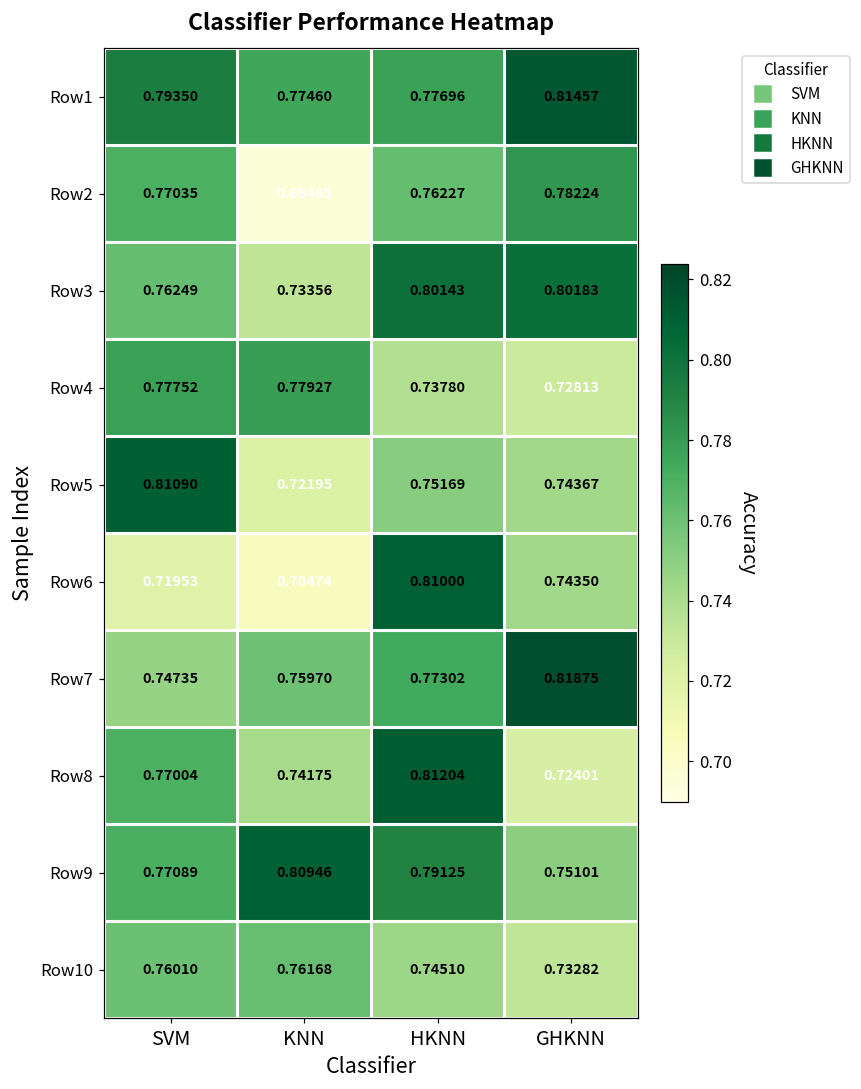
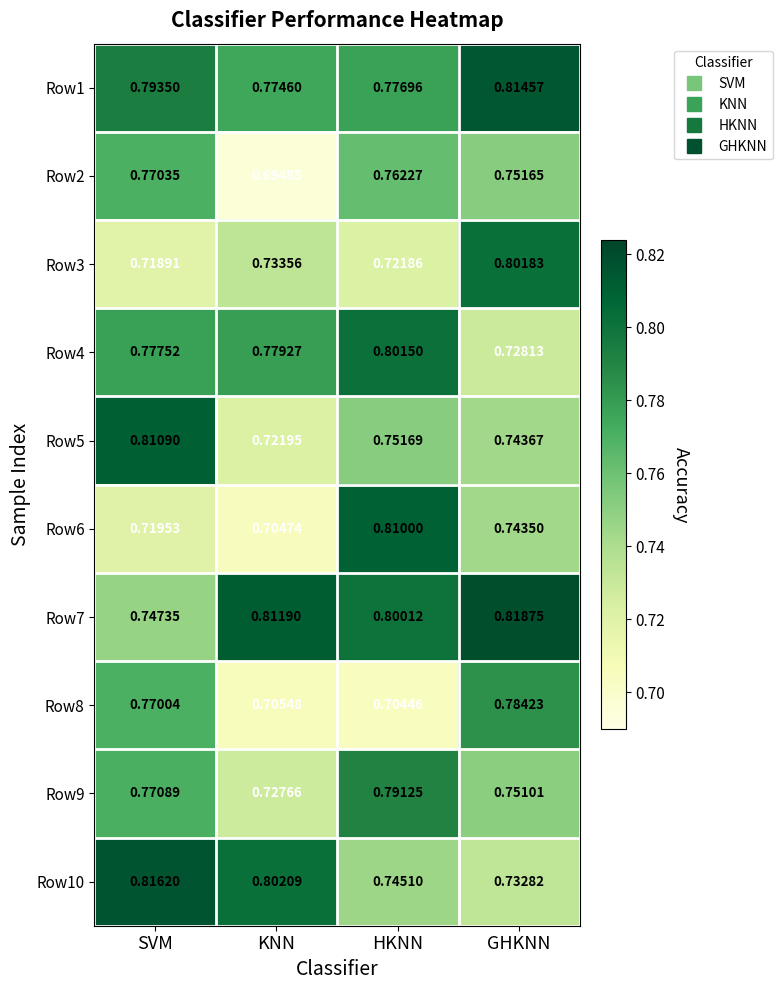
Row2, GHKNN: 0.78224 -> 0.75165
Row3, SVM: 0.76249 -> 0.71891
Row3, HKNN: 0.80143 -> 0.72186
Row4, HKNN: 0.73780 -> 0.80150
Row7, KNN: 0.75970 -> 0.81190
Row7, HKNN: 0.77302 -> 0.80012
Row8, KNN: 0.74175 -> 0.70548
Row8, HKNN: 0.81204 -> 0.70446
Row8, GHKNN: 0.72401 -> 0.78423
Row9, KNN: 0.80946 -> 0.72766
Row10, SVM: 0.76010 -> 0.81620
Row10, KNN: 0.76168 -> 0.80209
